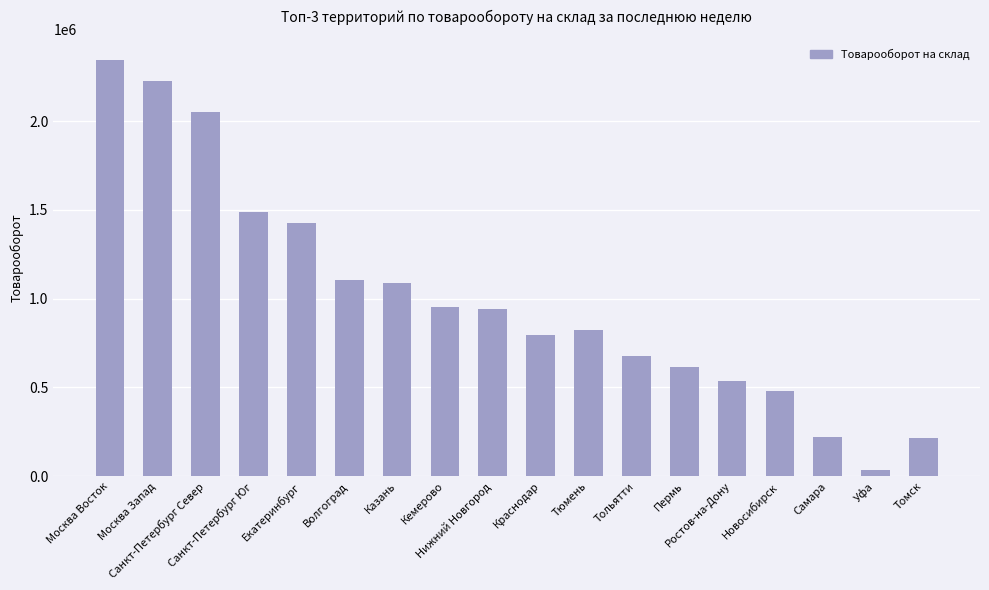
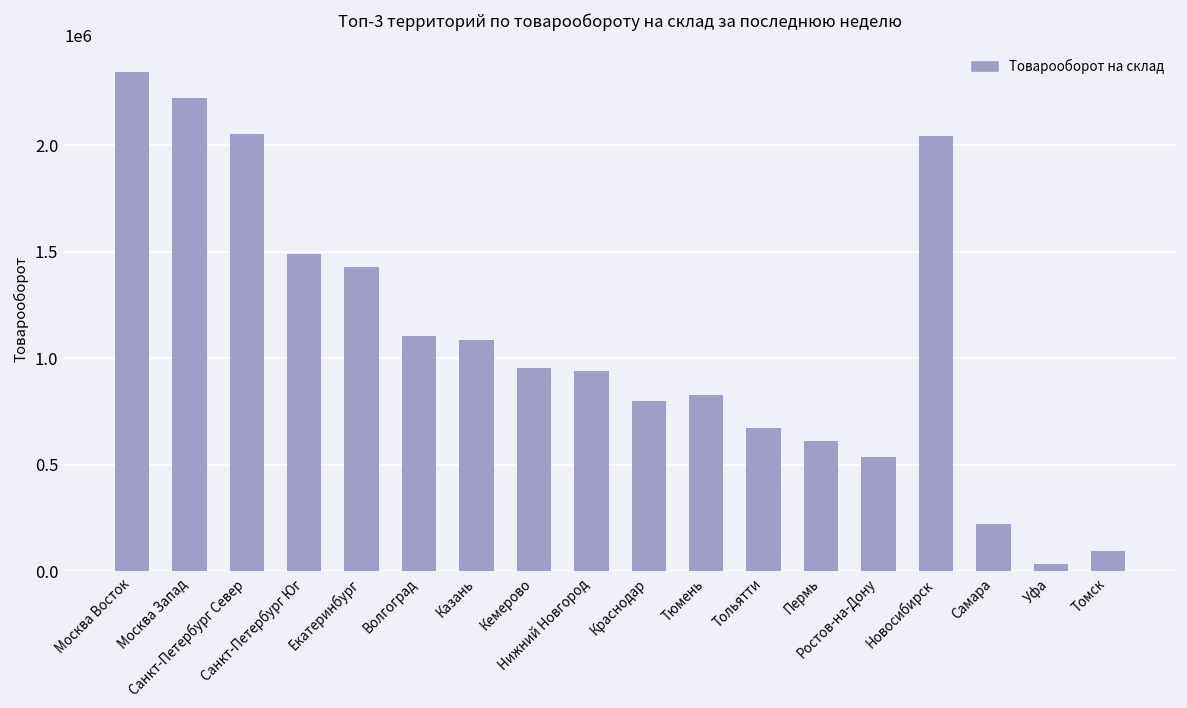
Новосибирск: 480000 -> 2040000
Томск: 220000 -> 100000
